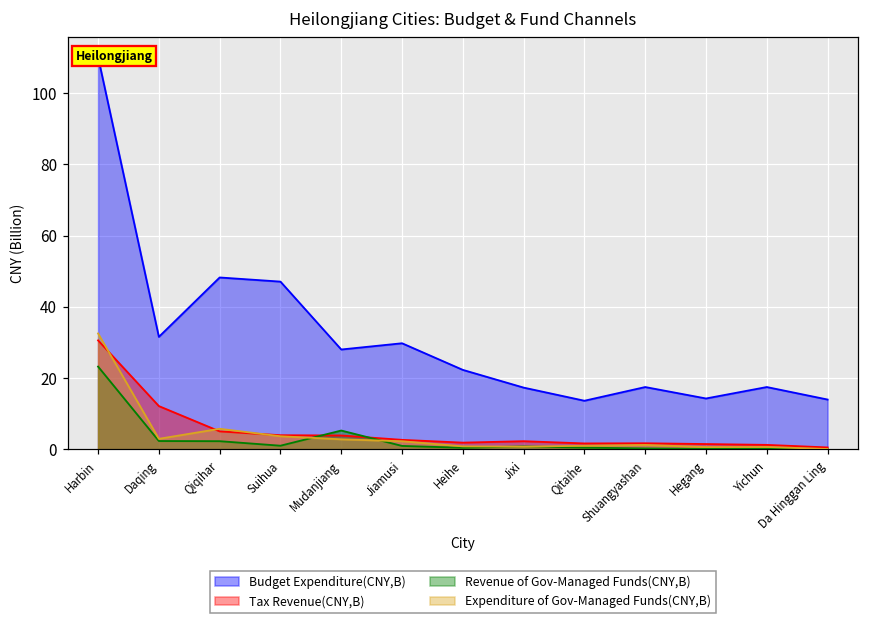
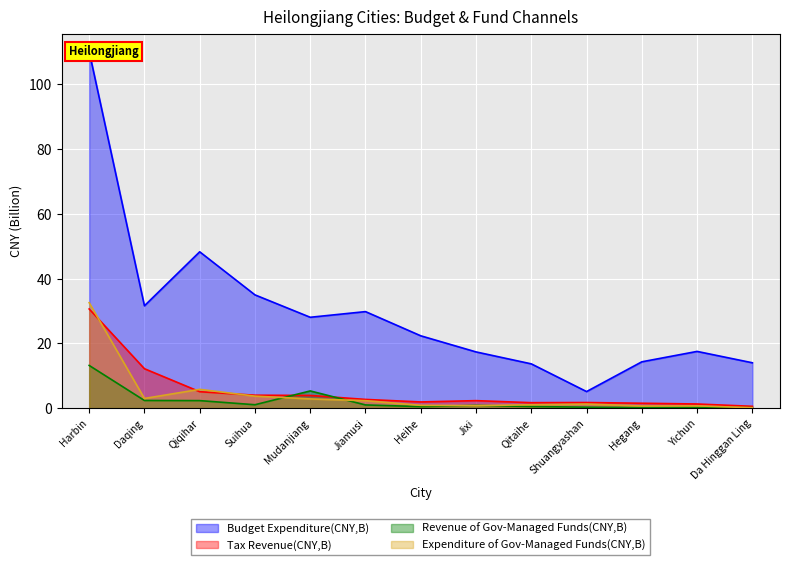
Revenue of Gov-Managed Funds(CNY,B), Harbin: 23 -> 13
Budget Expenditure(CNY,B), Suihua: 47 -> 35
Budget Expenditure(CNY,B), Shuangyashan: 18 -> 5
